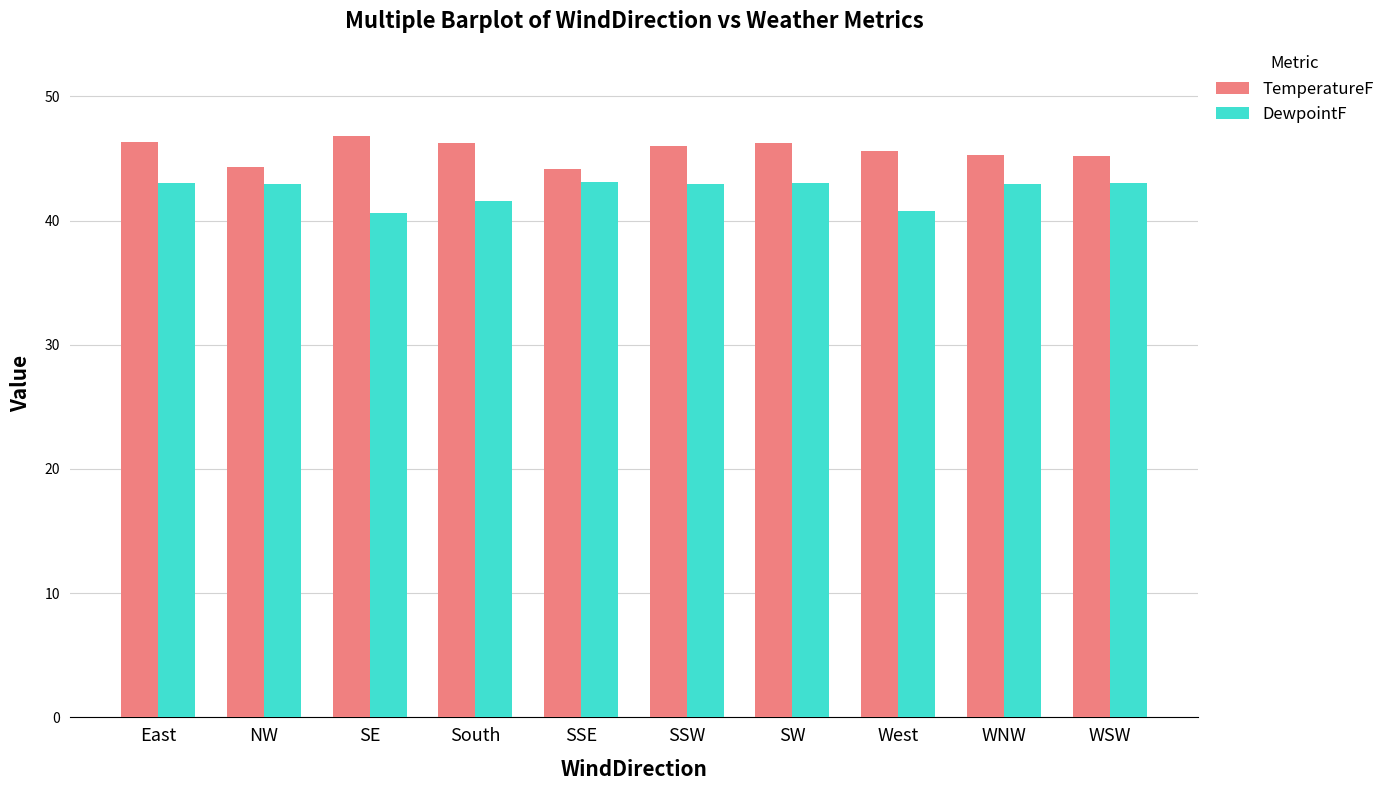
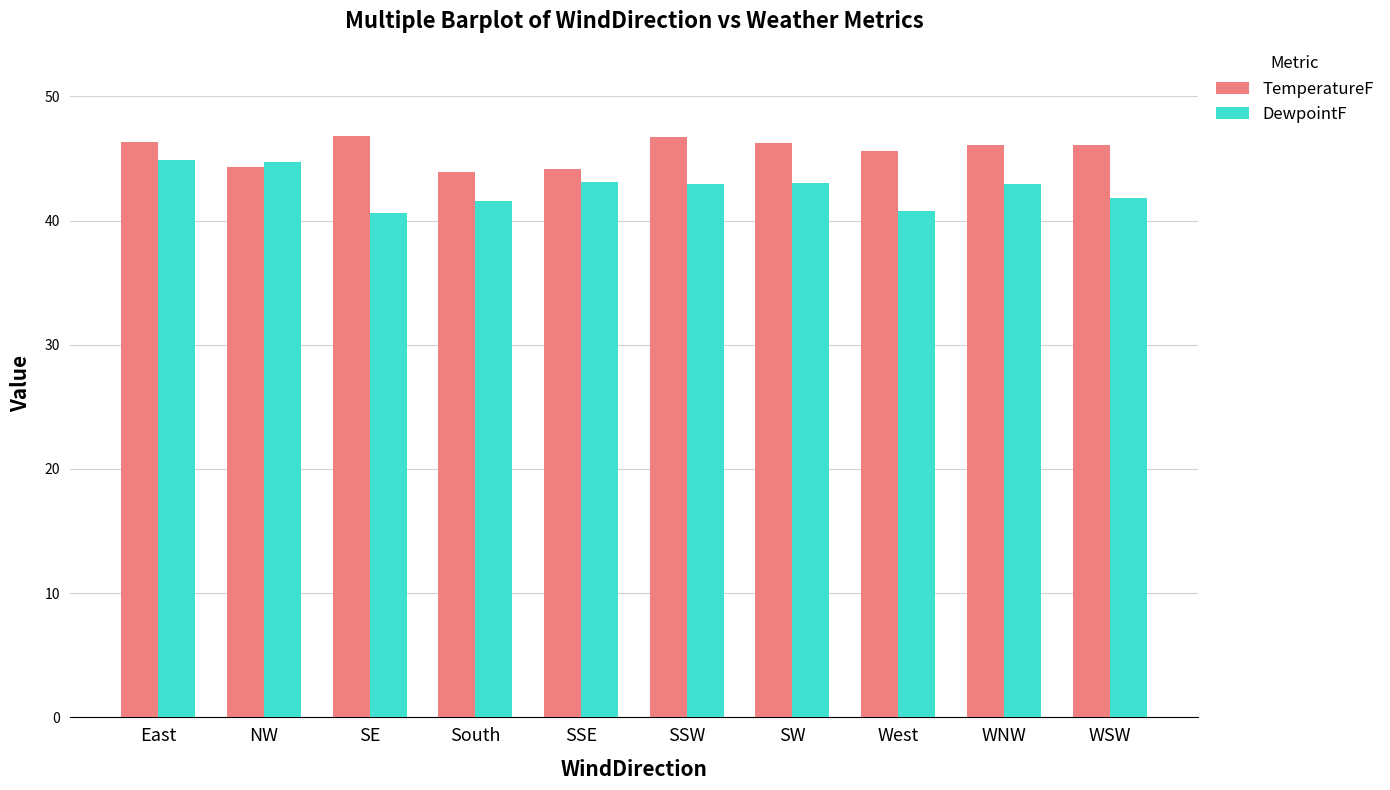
DewpointF, East: 43.1 -> 44.8
DewpointF, NW: 42.9 -> 44.7
TemperatureF, South: 46.3 -> 43.9
TemperatureF, SSW: 46.0 -> 46.7
TemperatureF, WNW: 45.3 -> 46.1
TemperatureF, WSW: 45.2 -> 46.1
DewpointF, WSW: 43.0 -> 41.8
